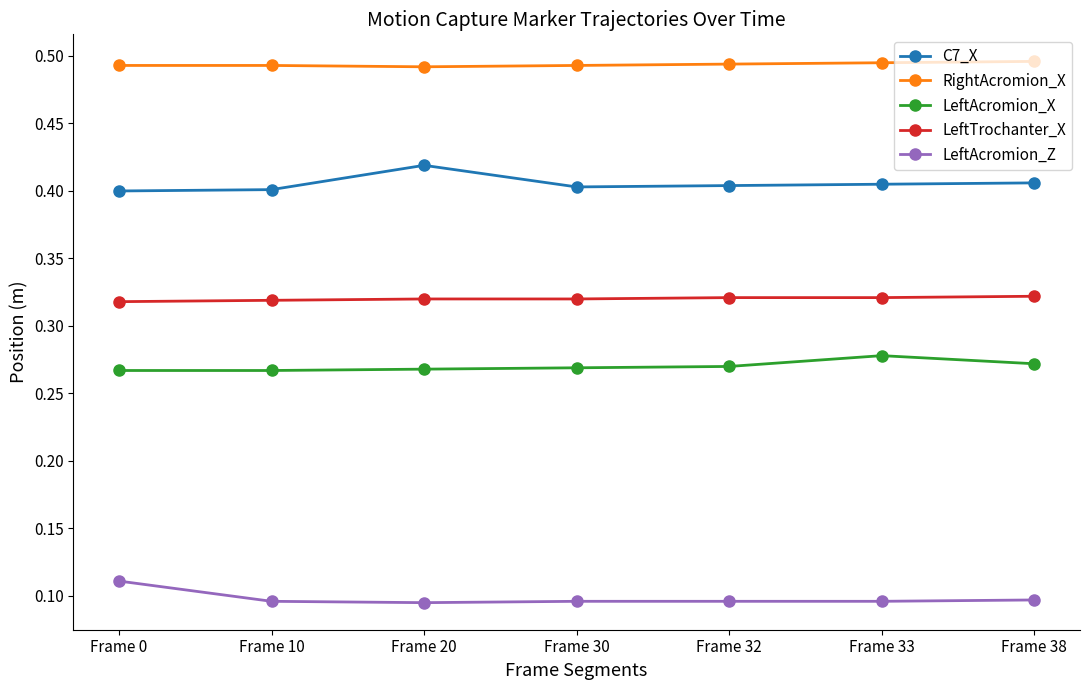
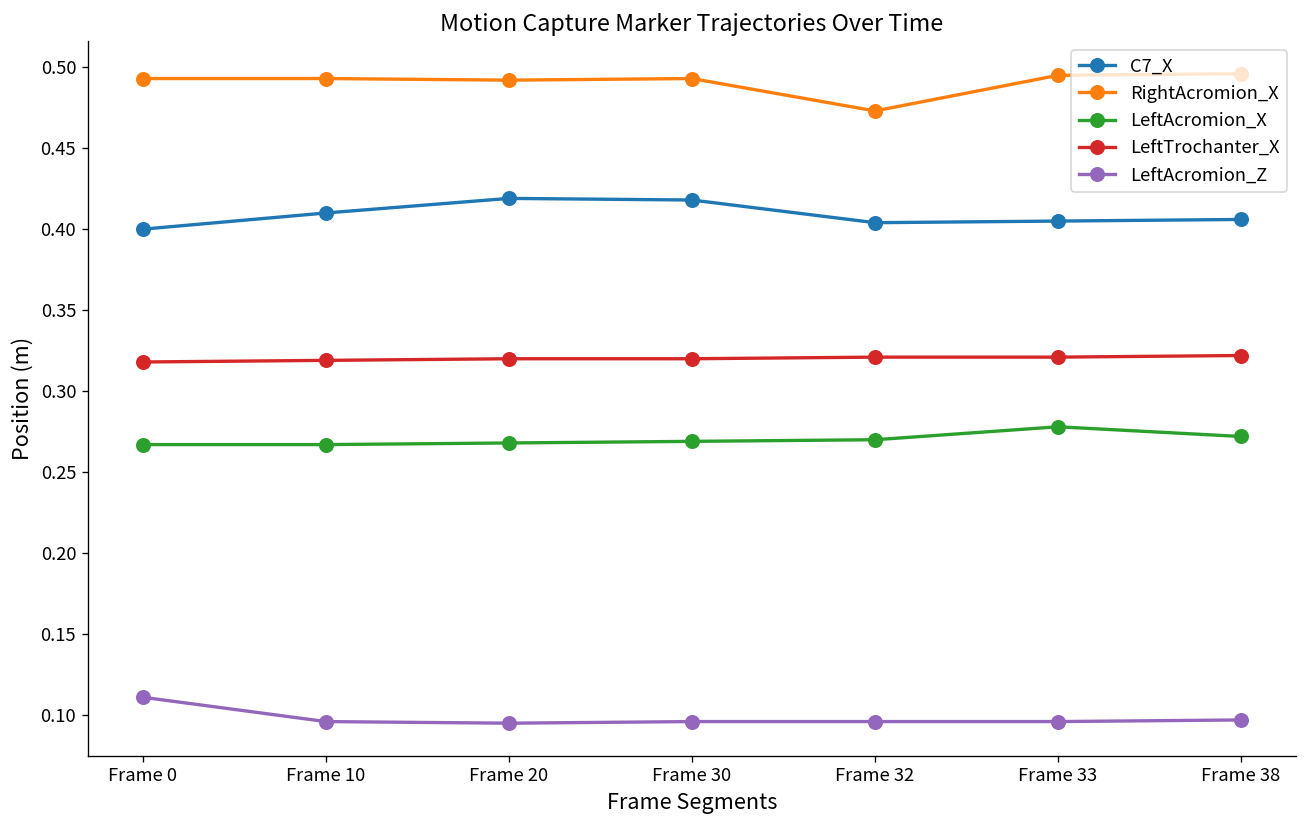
C7_X, Frame 10: 0.401 -> 0.410
C7_X, Frame 30: 0.403 -> 0.418
RightAcromion_X, Frame 32: 0.494 -> 0.473
